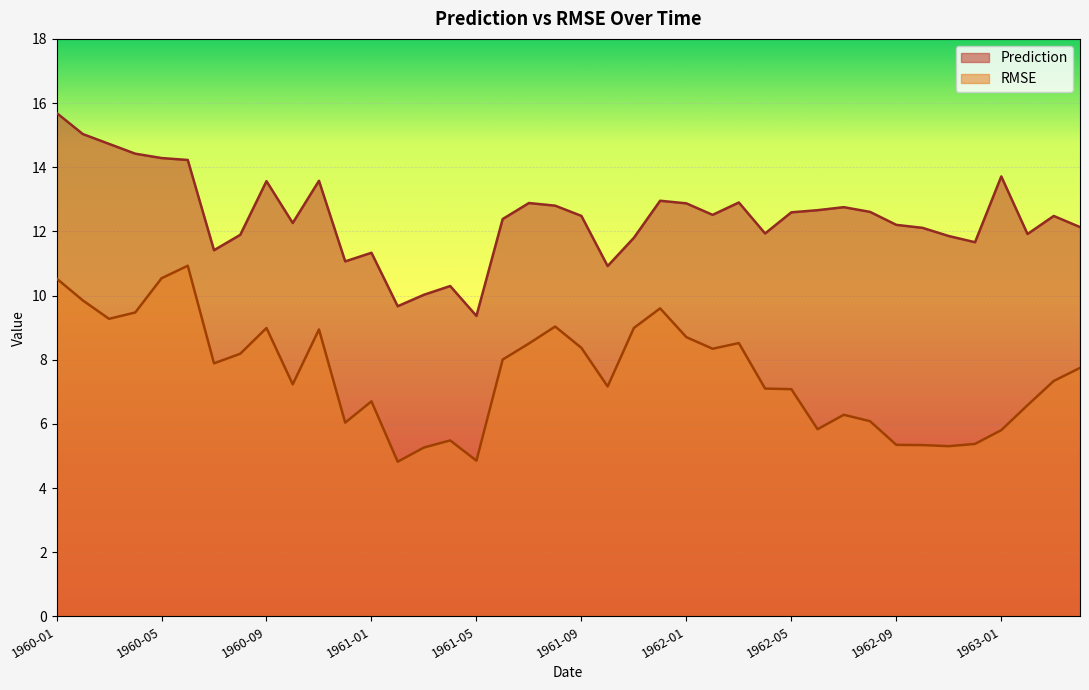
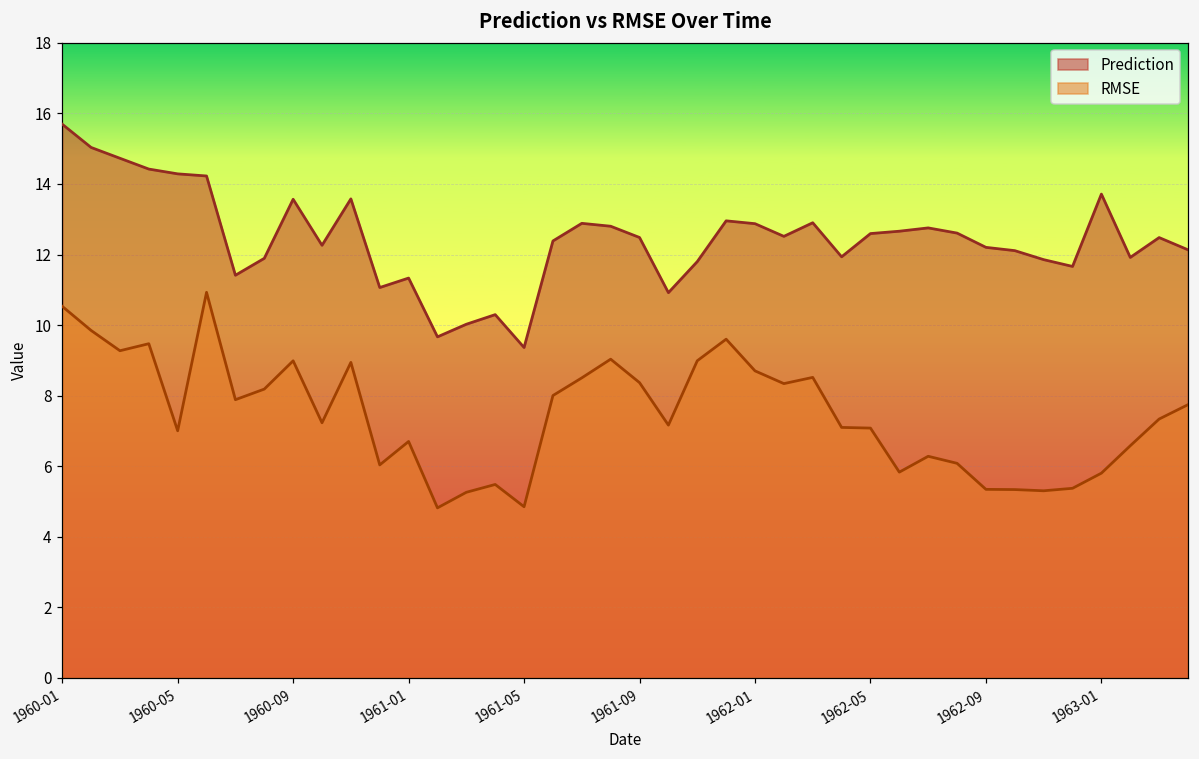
RMSE, 1960-05: 10.5 -> 7.0
